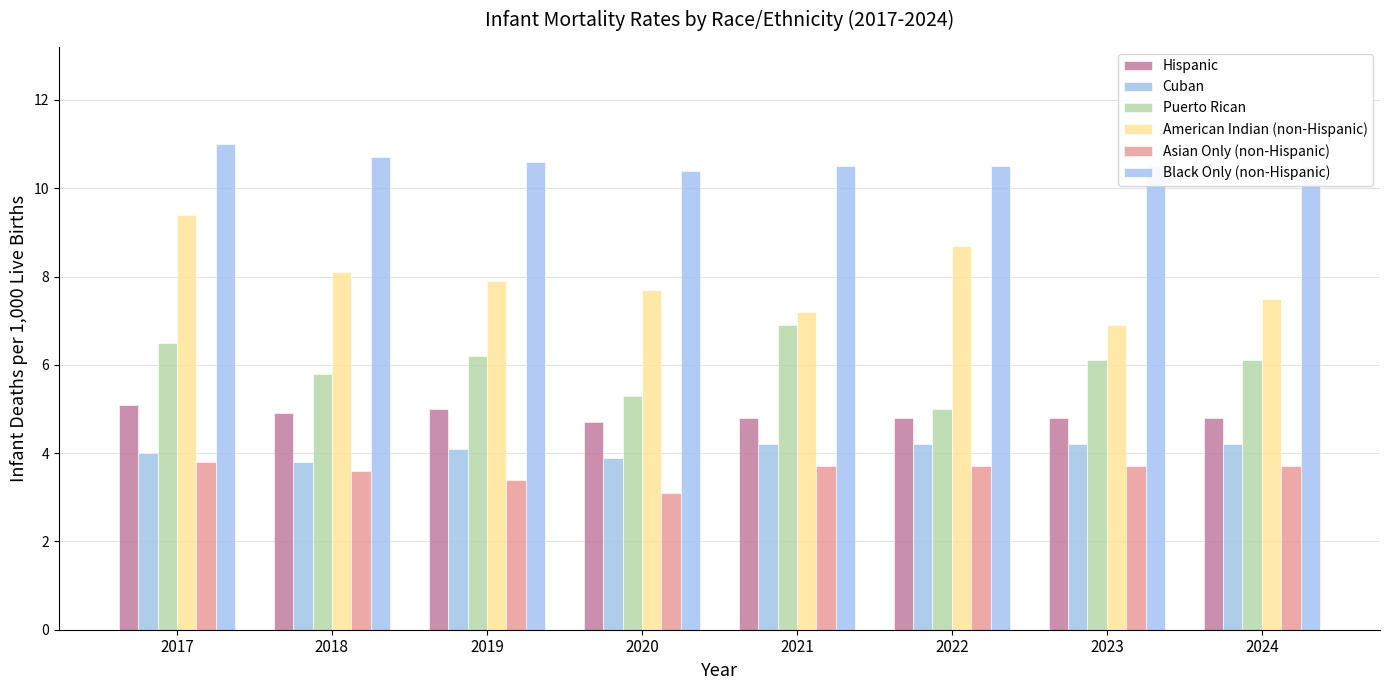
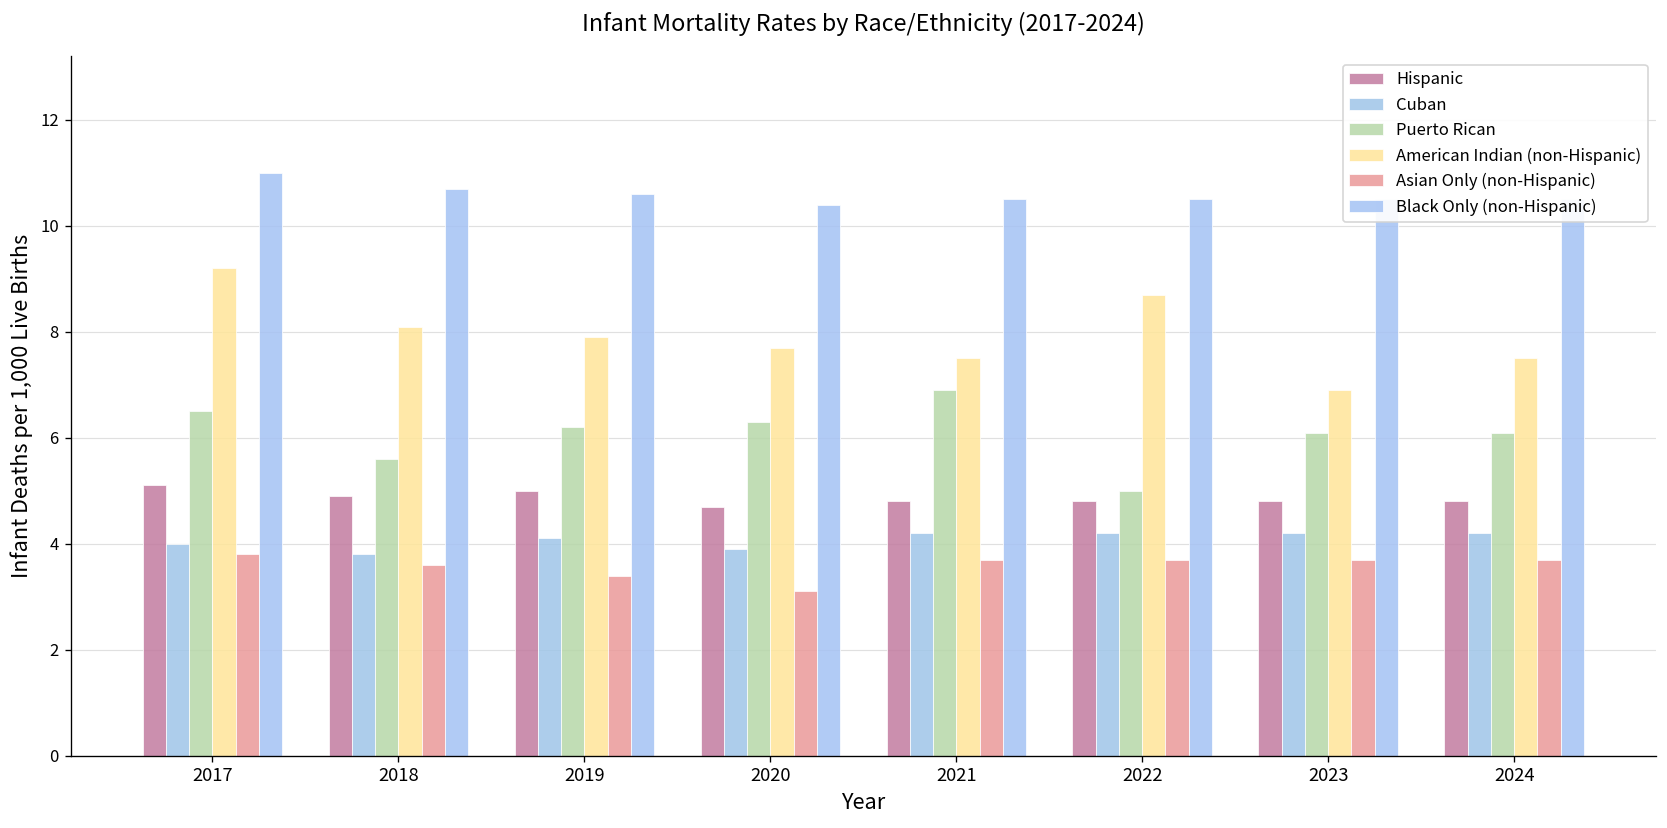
American Indian (non-Hispanic), 2017: 9.4 -> 9.2
Puerto Rican, 2018: 5.8 -> 5.6
Puerto Rican, 2020: 5.3 -> 6.3
American Indian (non-Hispanic), 2021: 7.2 -> 7.5
